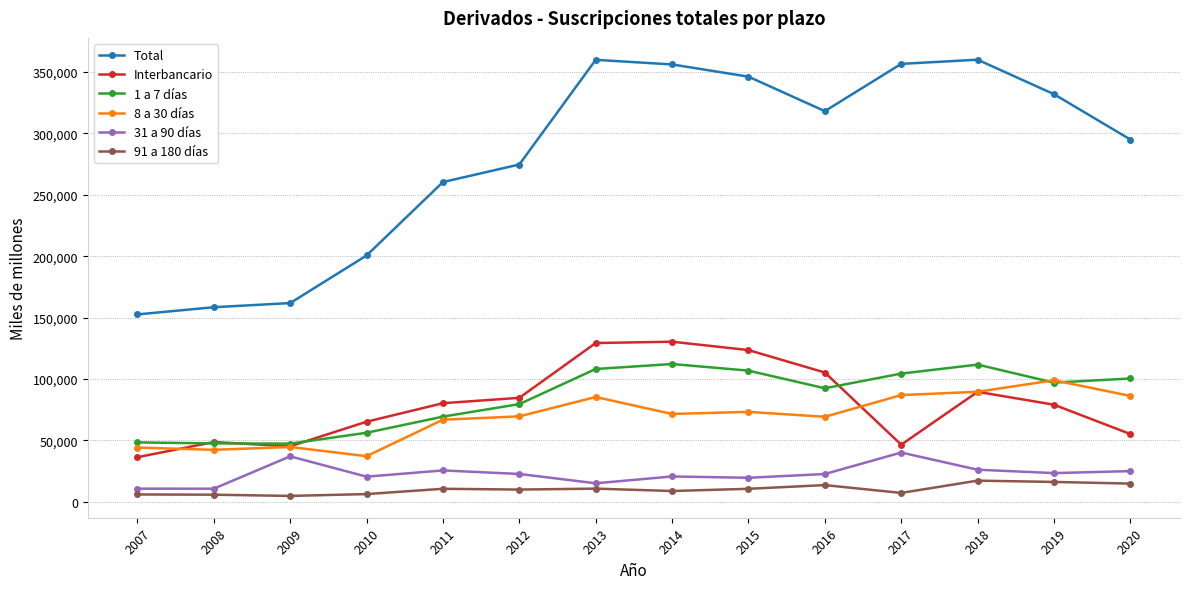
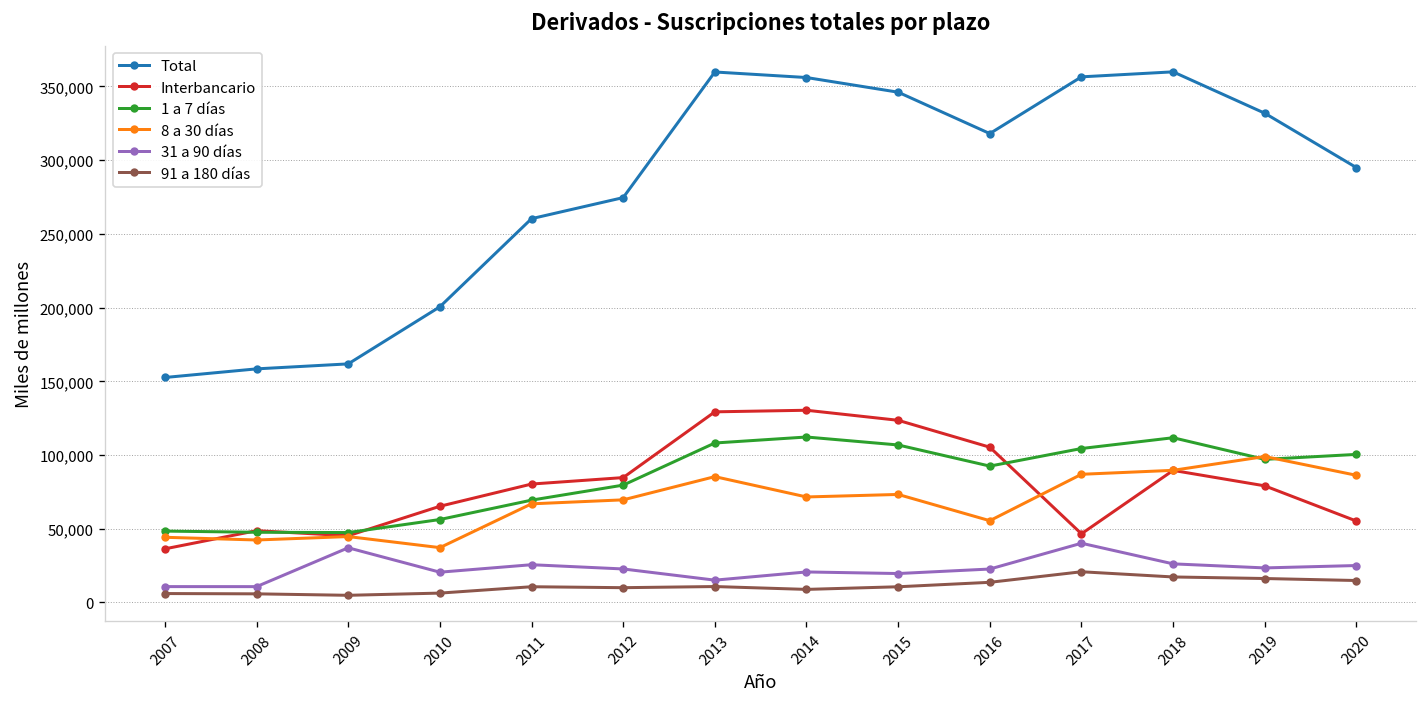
8 a 30 días, 2016: 69,000 -> 55,000
91 a 180 días, 2017: 7,000 -> 21,000
